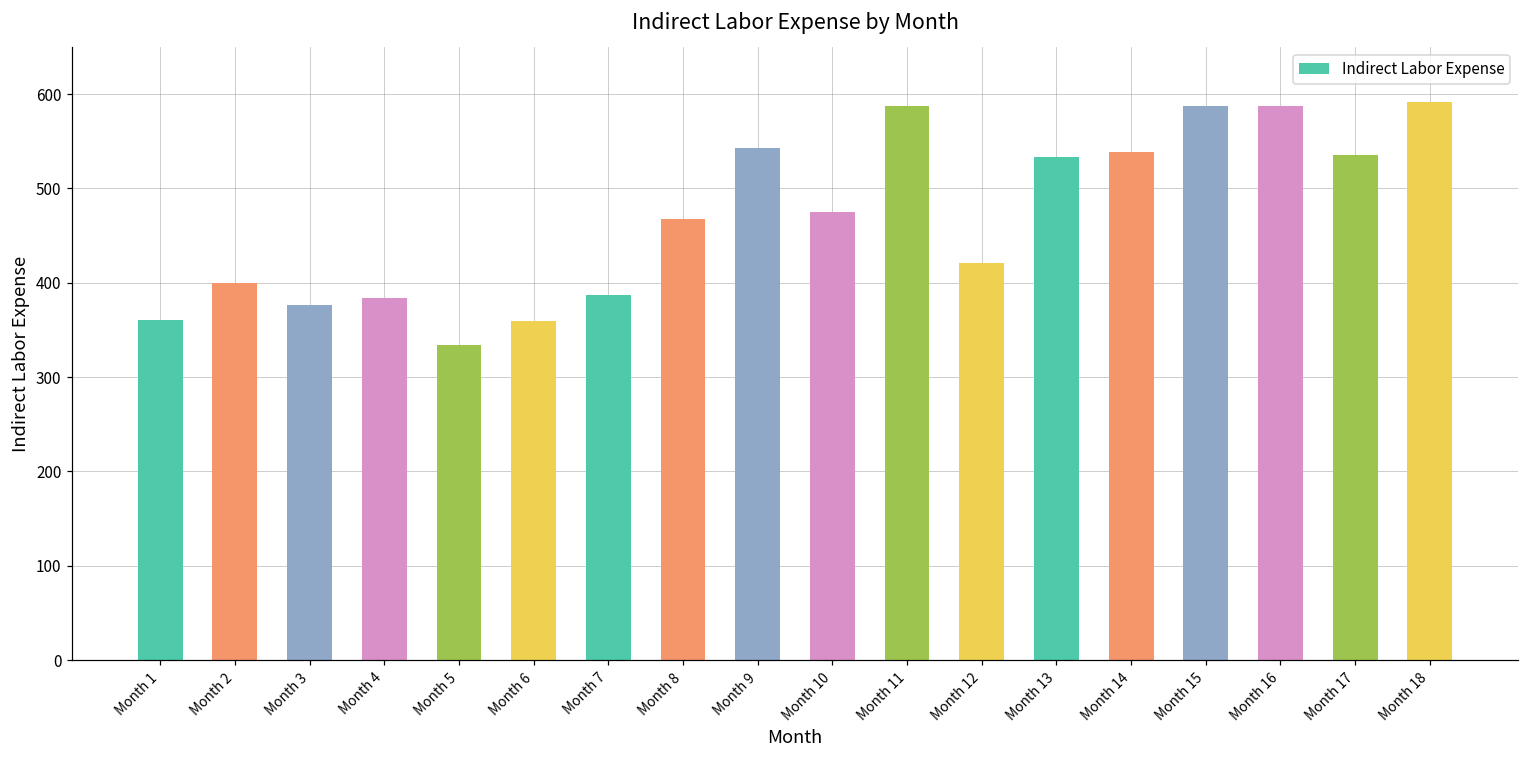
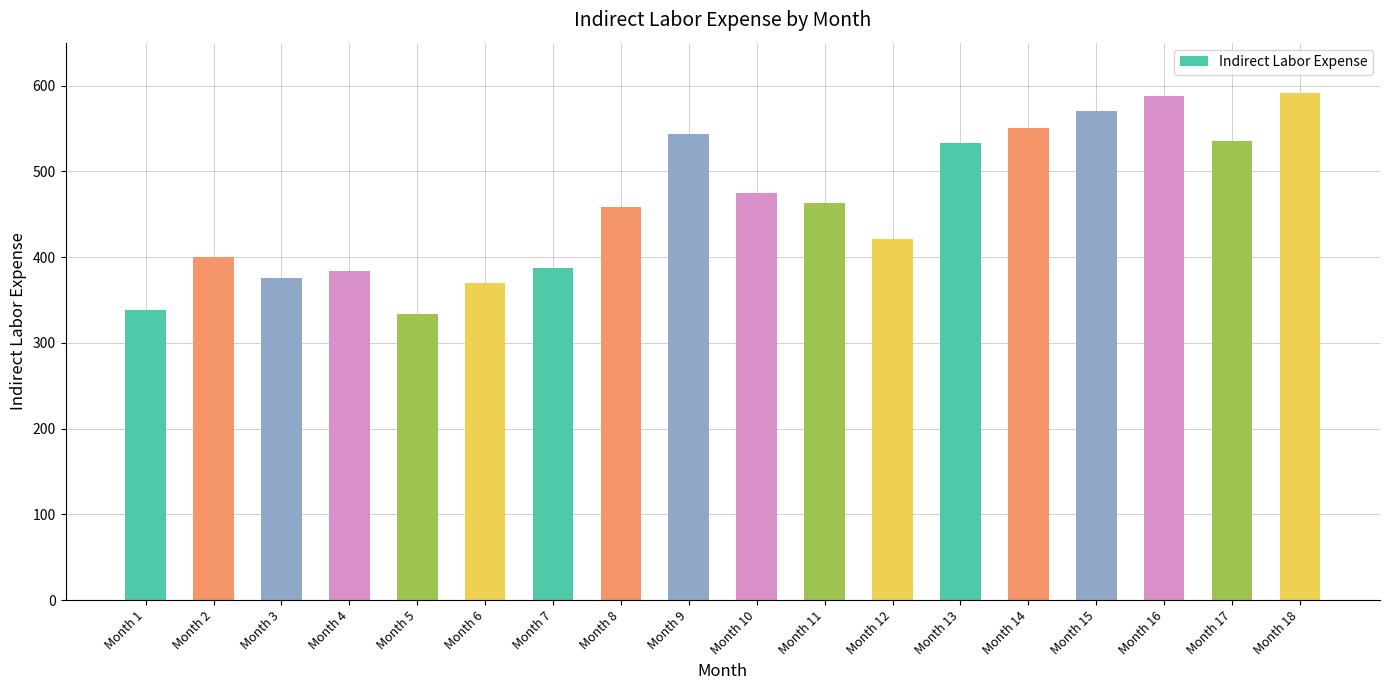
Month 1: 360 -> 340
Month 6: 360 -> 370
Month 8: 470 -> 460
Month 11: 590 -> 460
Month 14: 540 -> 550
Month 15: 590 -> 570
